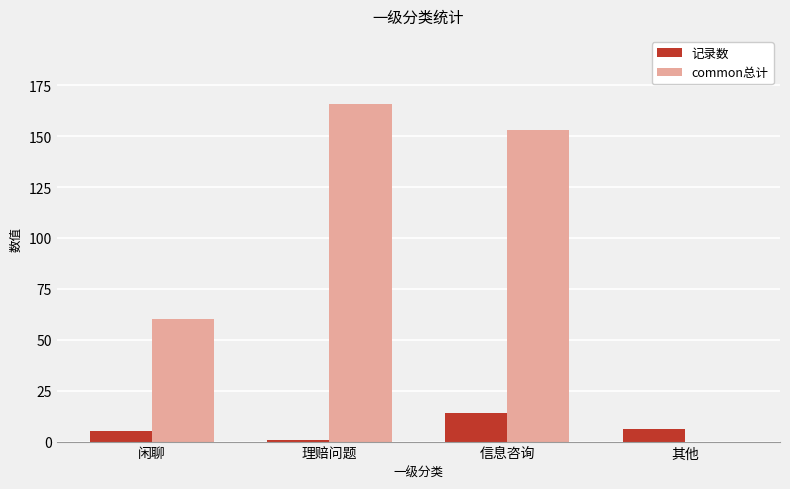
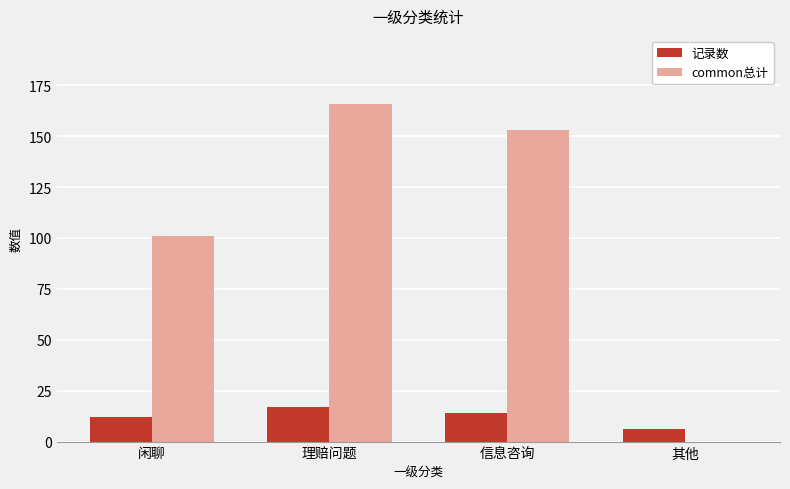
记录数, 闲聊: 5 -> 12
common总计, 闲聊: 60 -> 101
记录数, 理赔问题: 1 -> 17
